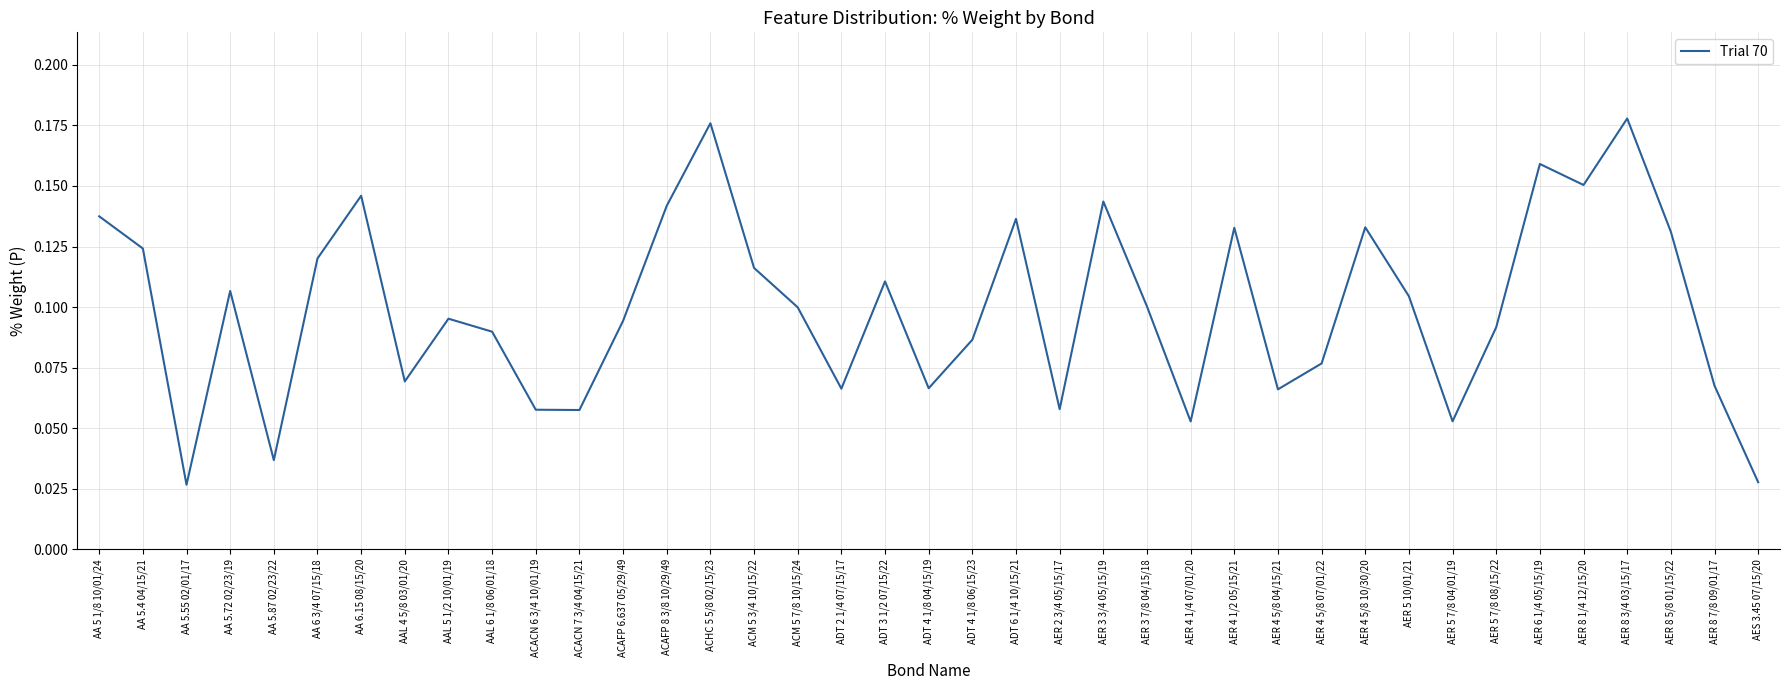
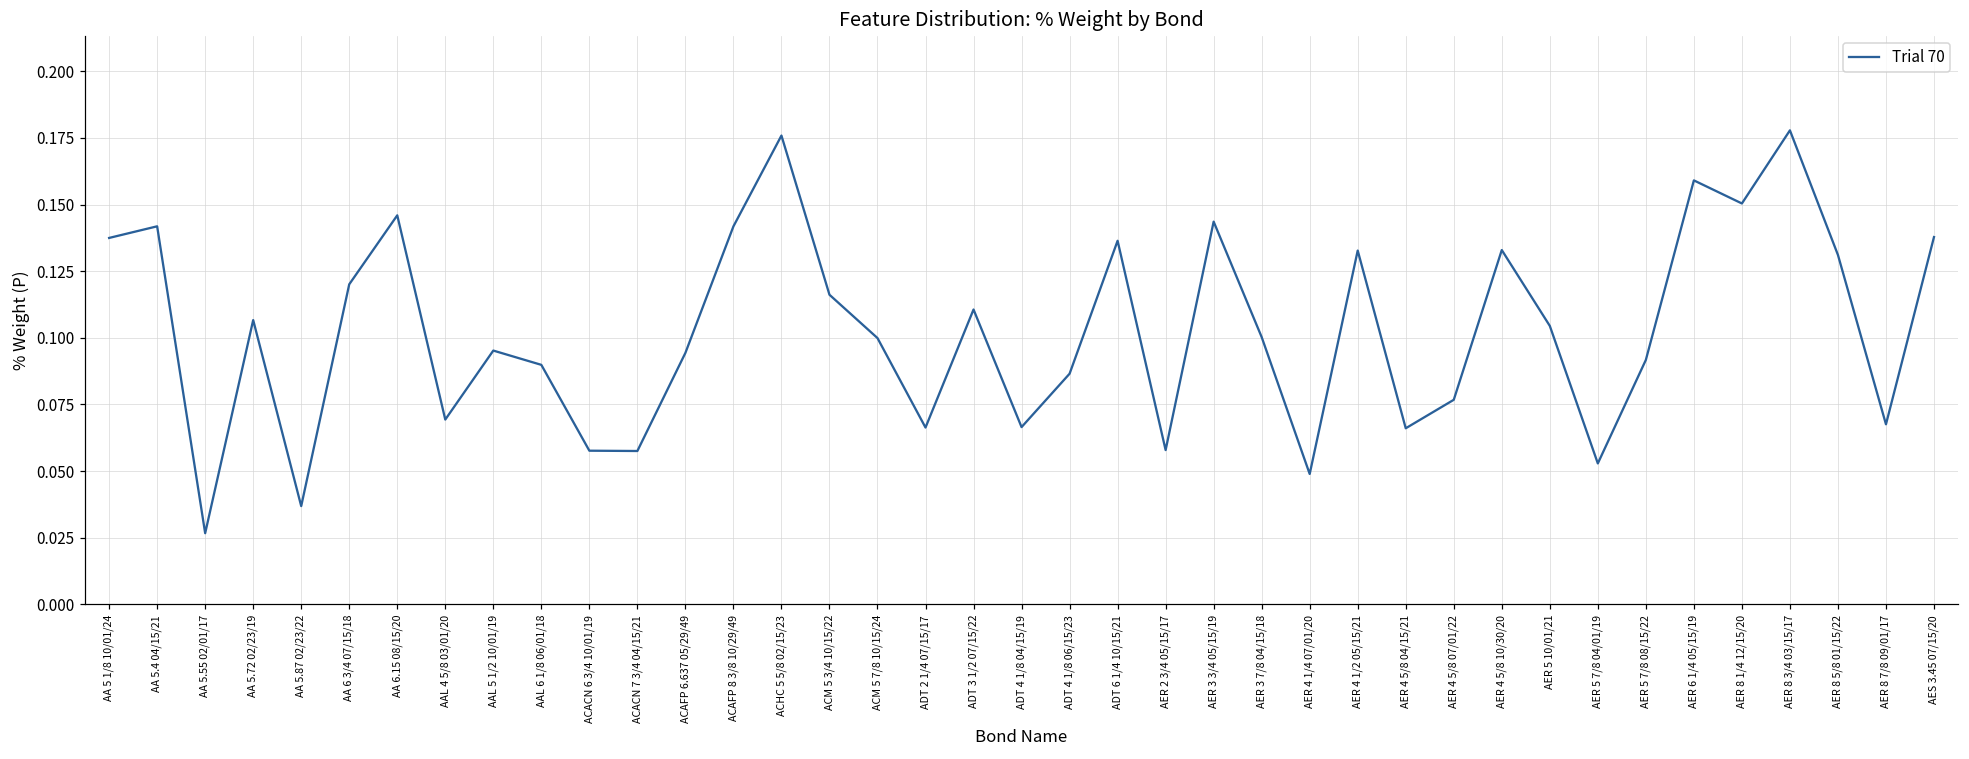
AA 5.4 04/15/21: 0.124 -> 0.142
AER 4 1/4 07/01/20: 0.053 -> 0.049
AES 3.45 07/15/20: 0.028 -> 0.138
